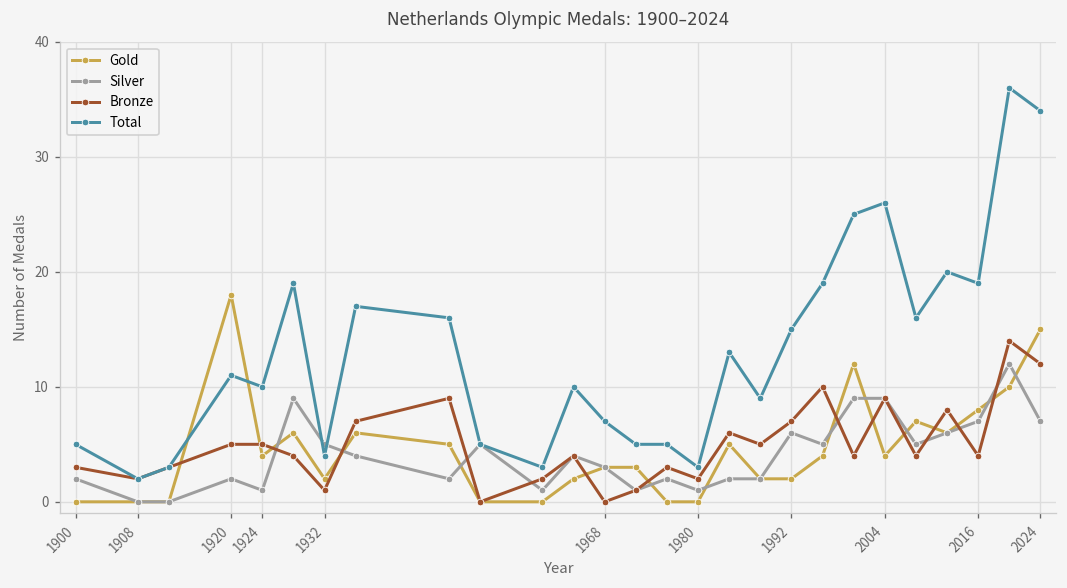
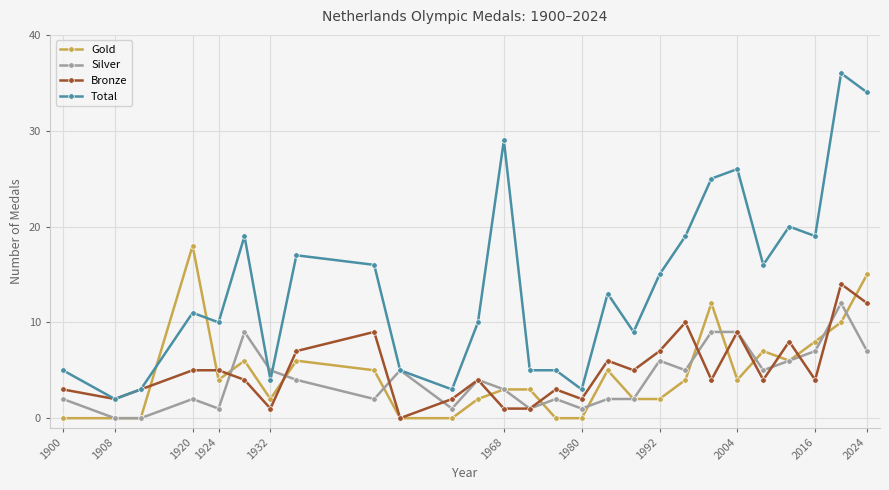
Bronze, 1968: 0 -> 1
Total, 1968: 7 -> 29
